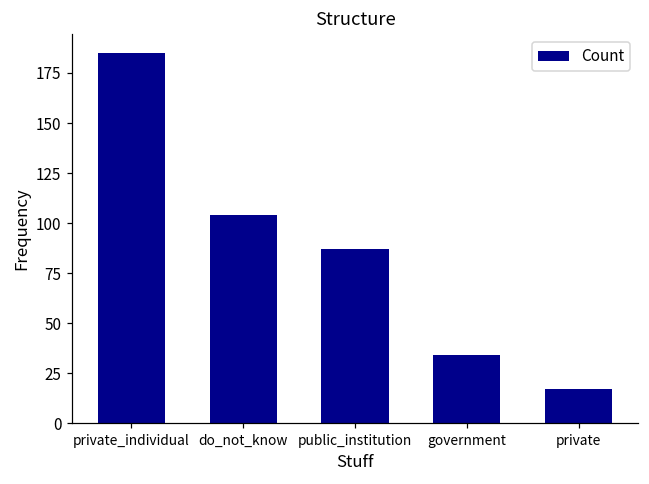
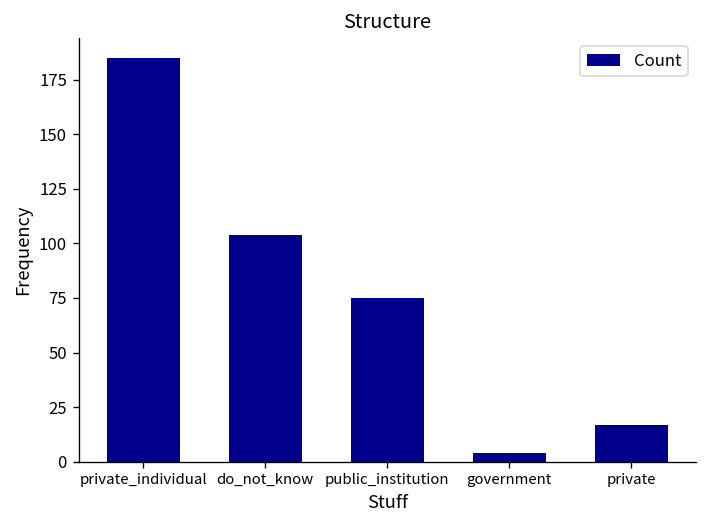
public_institution: 87 -> 75
government: 34 -> 4
